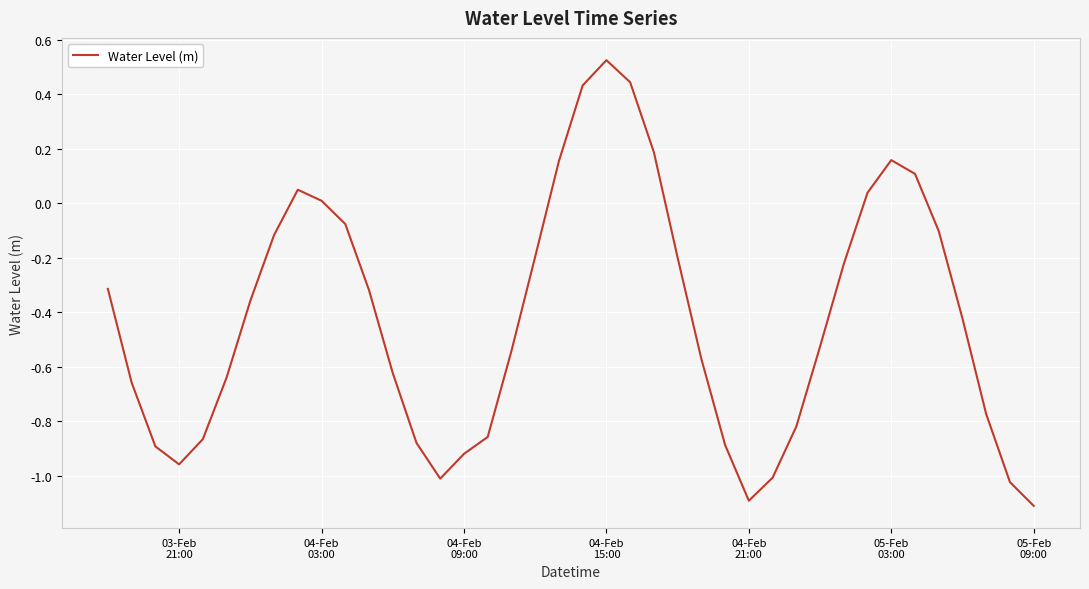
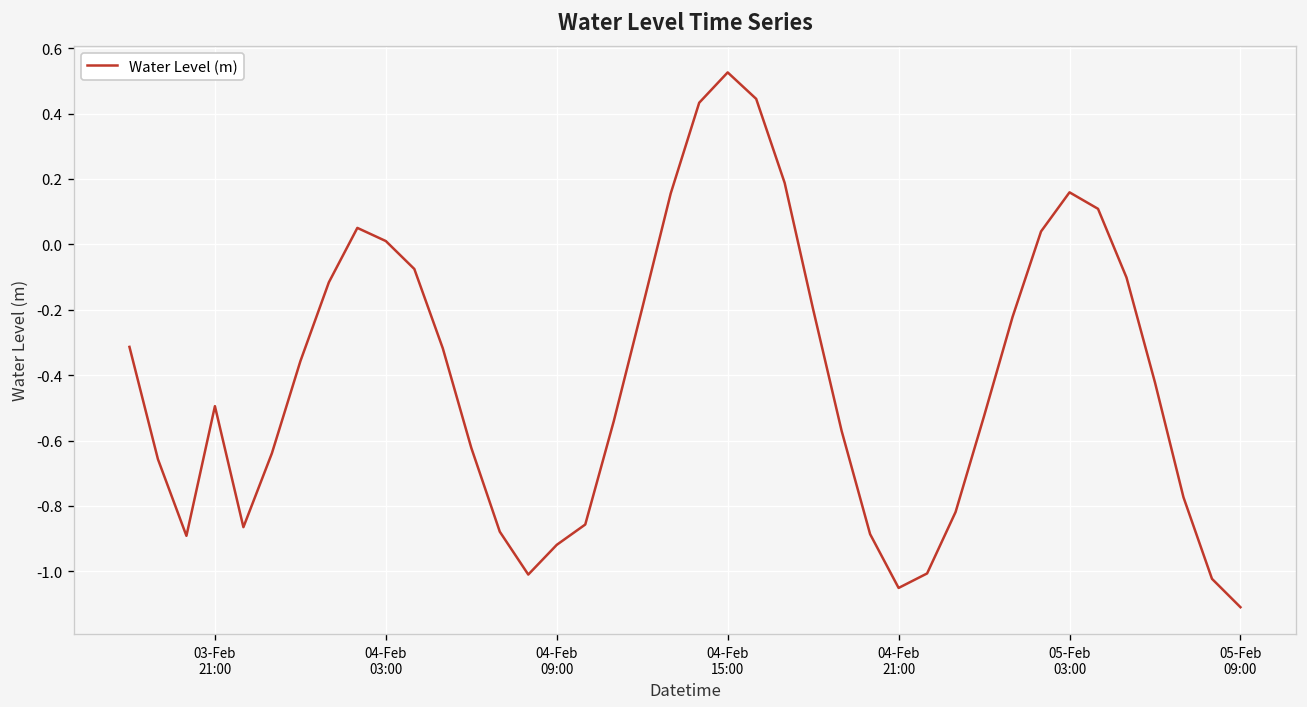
03-Feb 21:00: -0.96 -> -0.49
04-Feb 21:00: -1.09 -> -1.05
